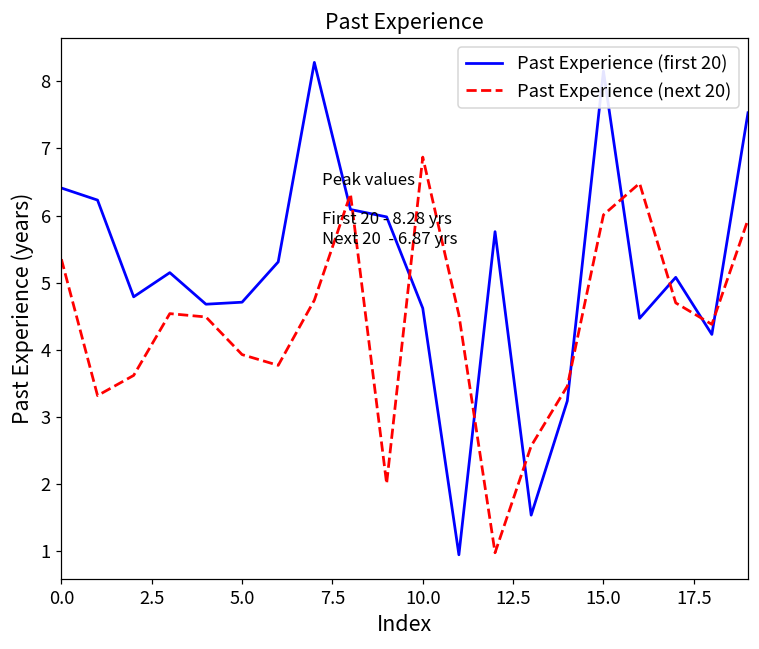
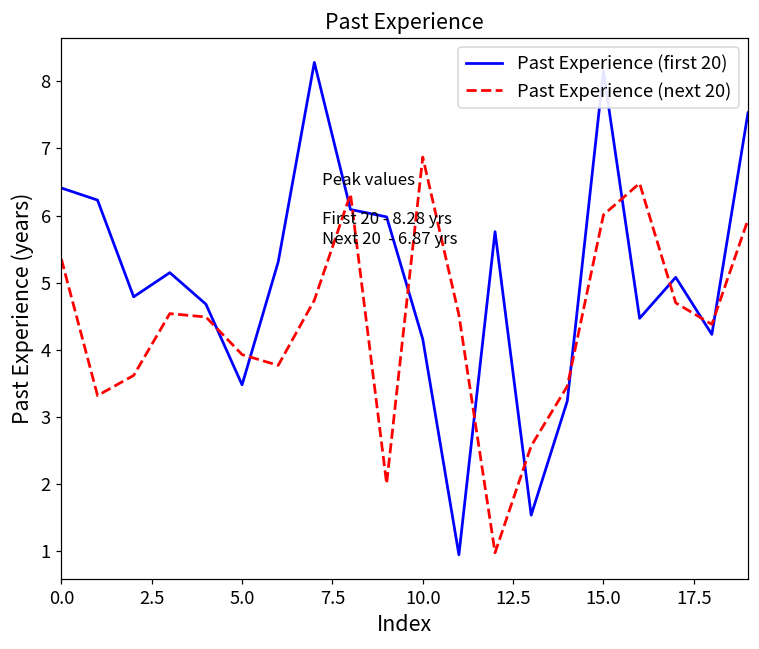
Past Experience (first 20), 5.0: 4.7 -> 3.5
Past Experience (first 20), 10.0: 4.6 -> 4.2
